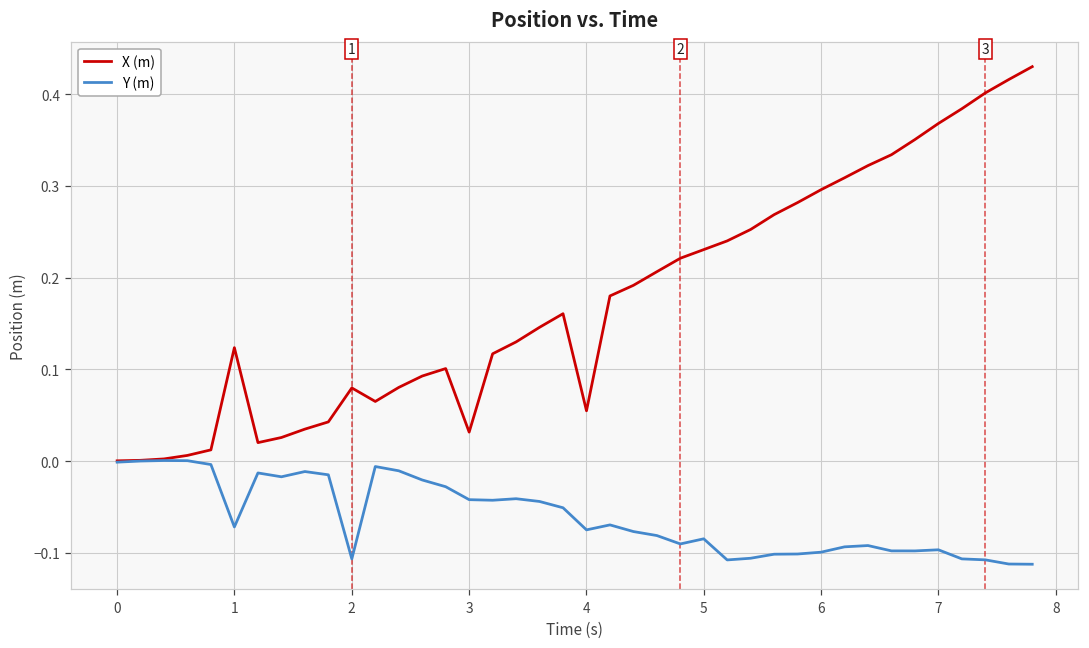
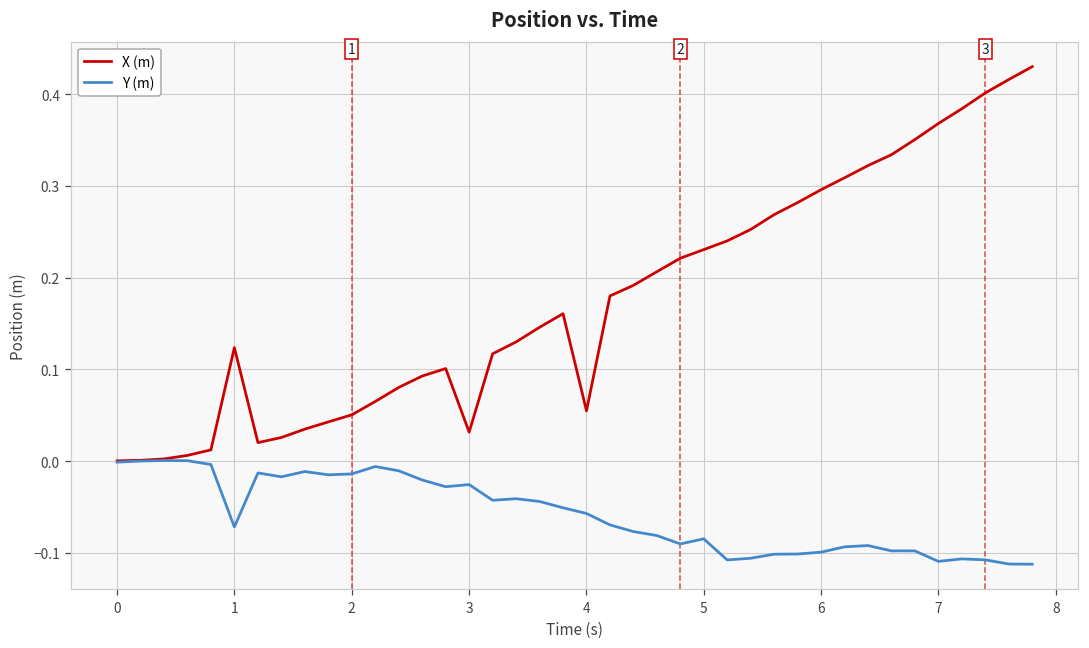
X (m), 2: 0.08 -> 0.05
Y (m), 2: -0.11 -> -0.01
Y (m), 3: -0.04 -> -0.03
Y (m), 4: -0.07 -> -0.06
Y (m), 7: -0.10 -> -0.11
